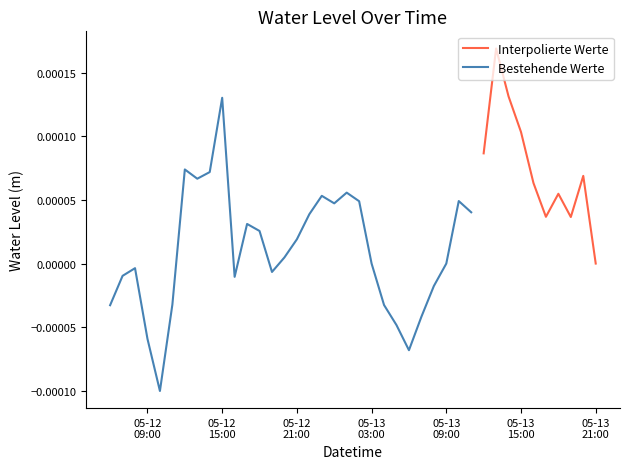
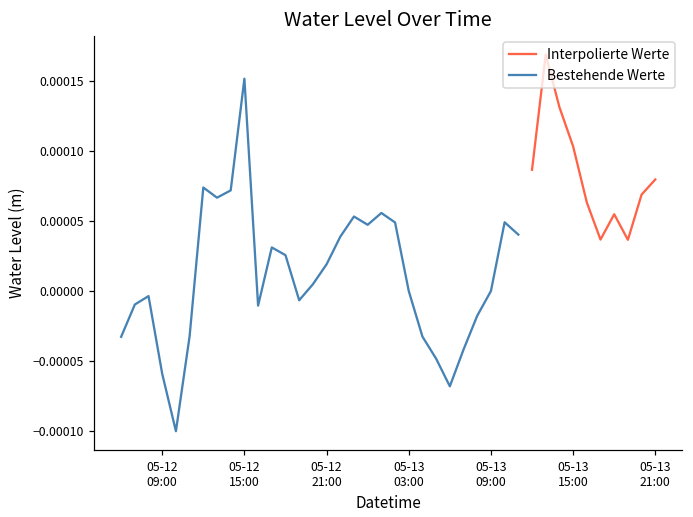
Bestehende Werte, 05-12 15:00: 0.000130 -> 0.000152
Interpolierte Werte, 05-13 21:00: 0.0000 -> 0.0001
